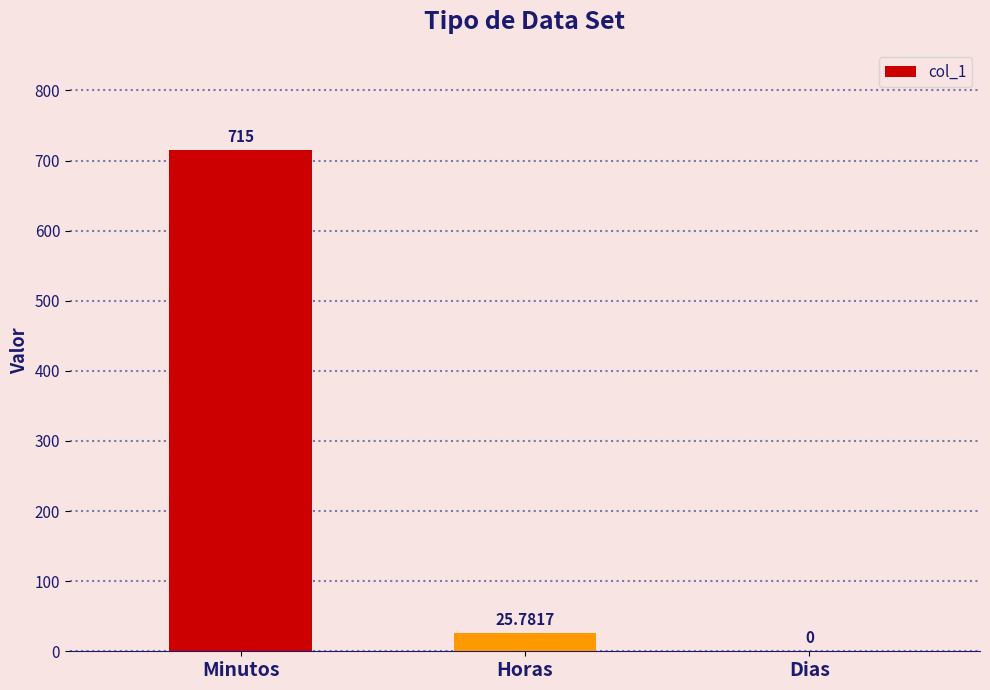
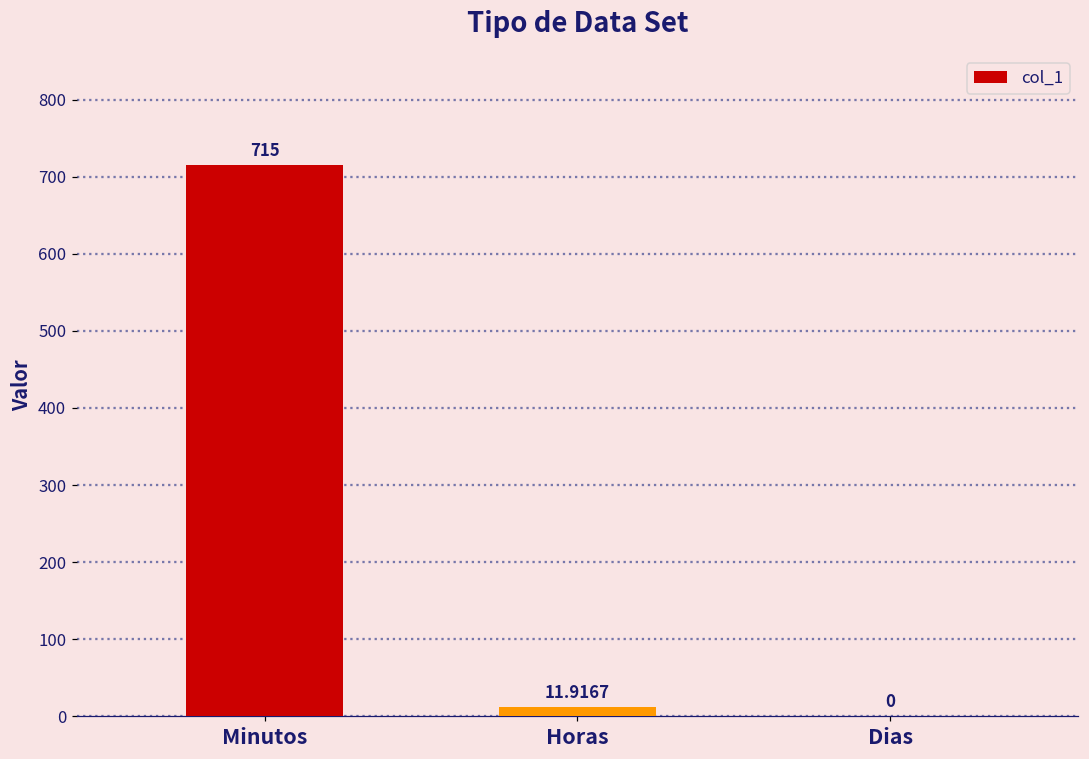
Horas: 25.7817 -> 11.9167
